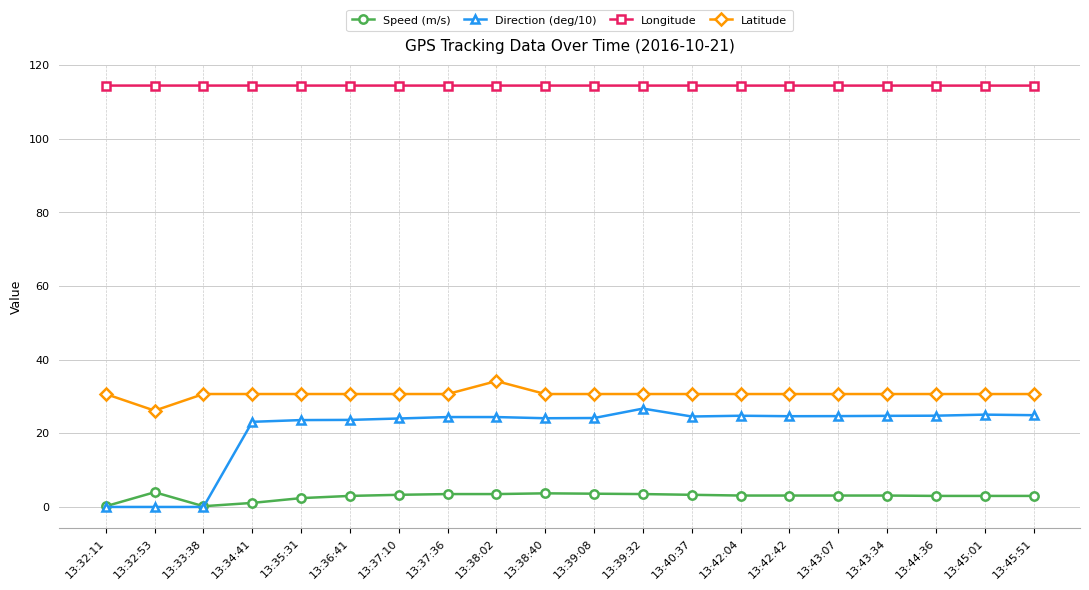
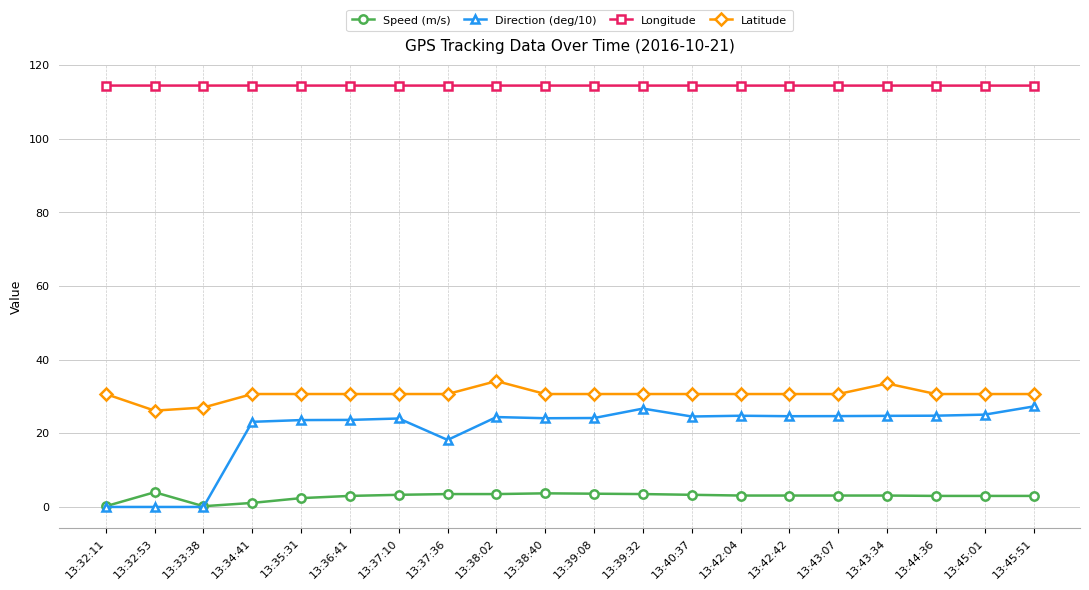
Latitude, 13:33:38: 31 -> 27
Direction (deg/10), 13:37:36: 24 -> 18
Latitude, 13:43:34: 31 -> 34
Direction (deg/10), 13:45:51: 25 -> 27
